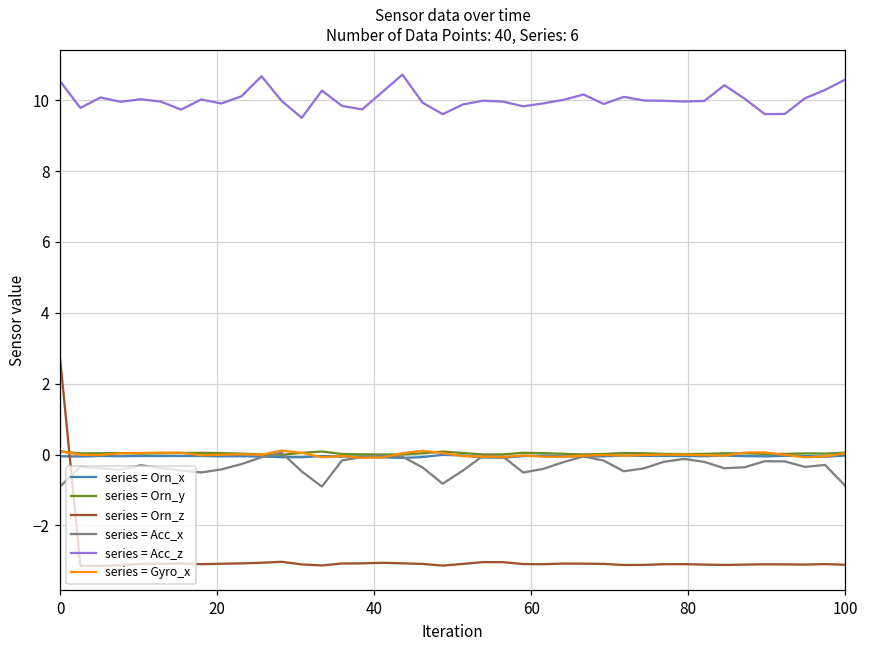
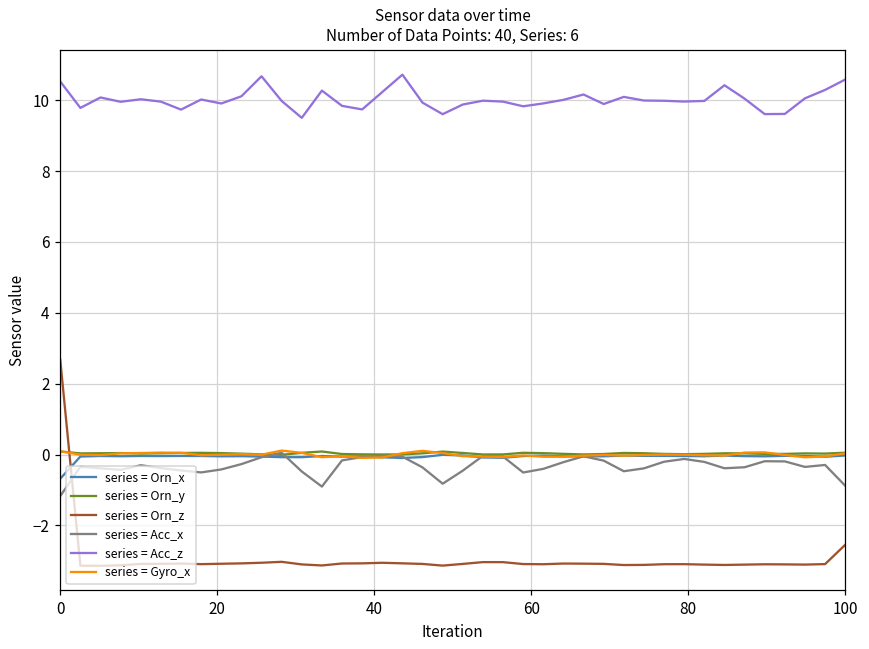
series = Orn_x, 0: 0.0 -> -0.7
series = Acc_x, 0: -0.9 -> -1.2
series = Orn_z, 100: -3.1 -> -2.5
